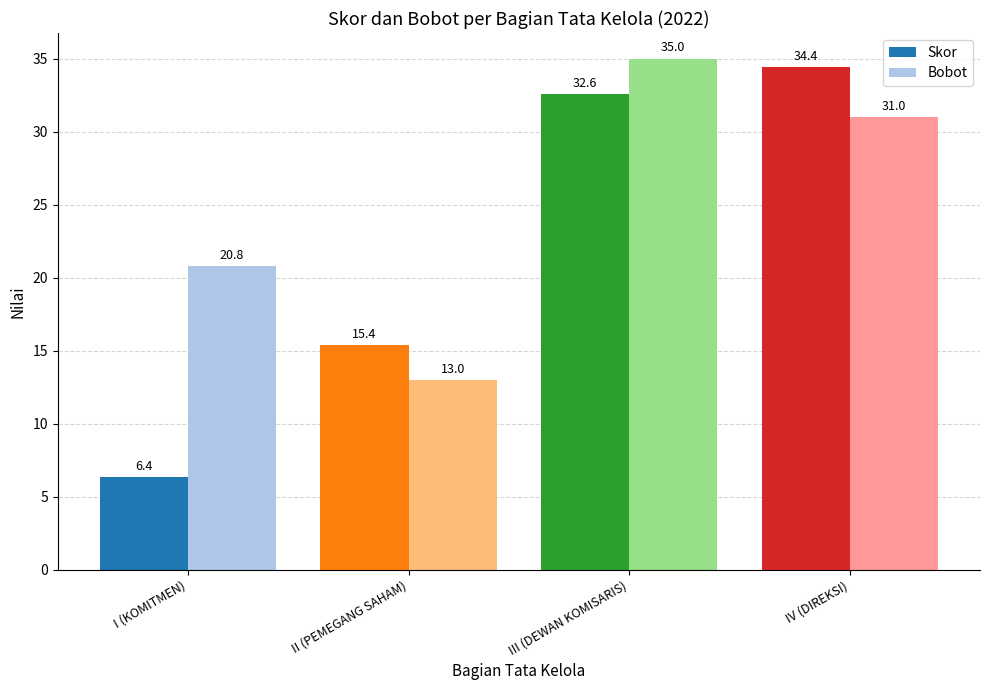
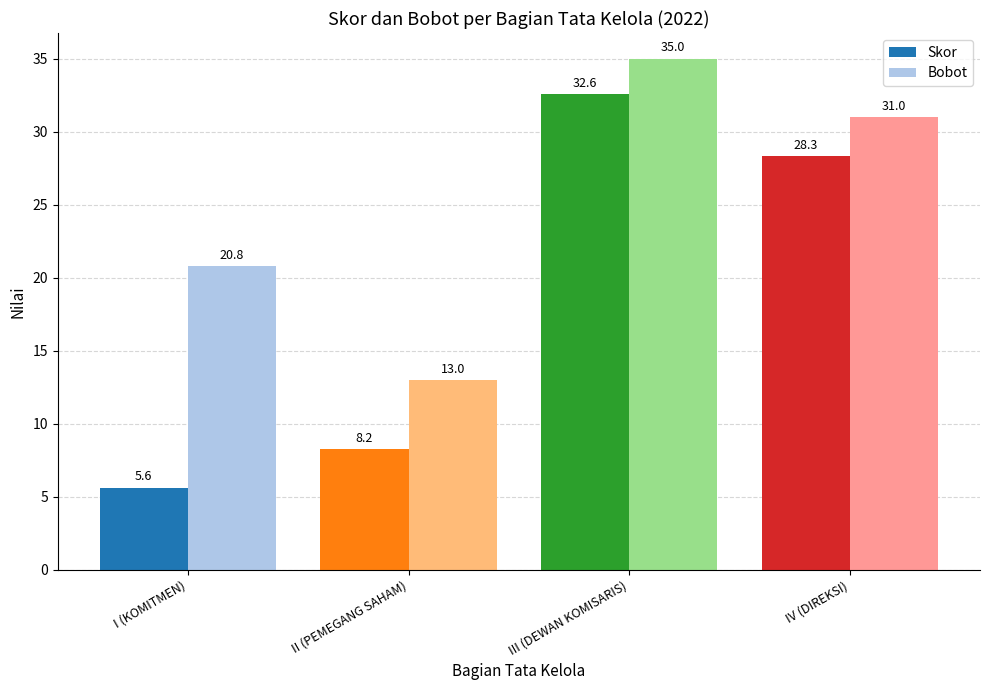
Skor, I (KOMITMEN): 6.4 -> 5.6
Skor, II (PEMEGANG SAHAM): 15.4 -> 8.2
Skor, IV (DIREKSI): 34.4 -> 28.3
